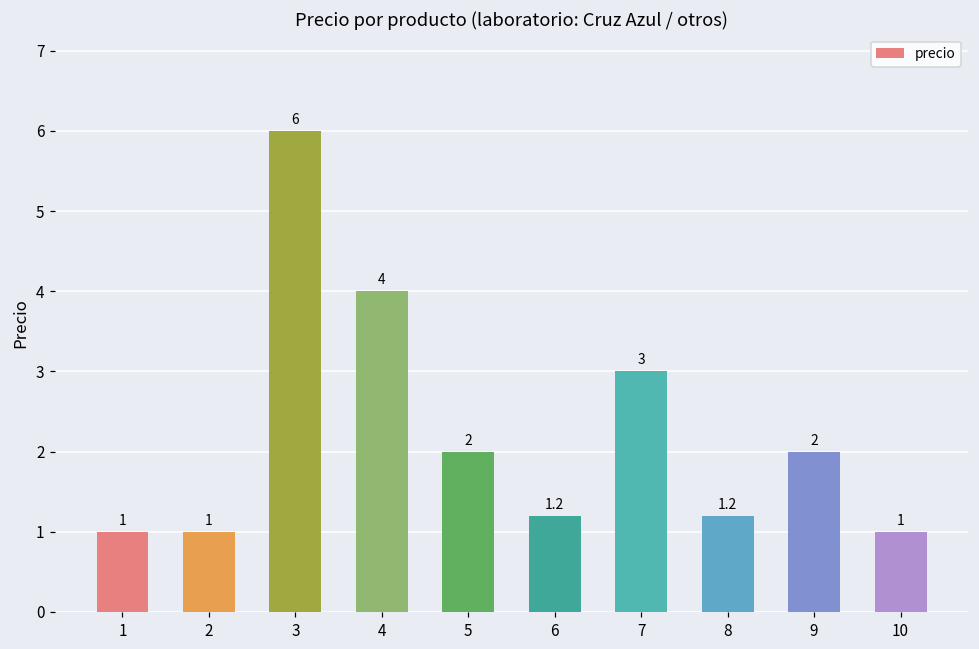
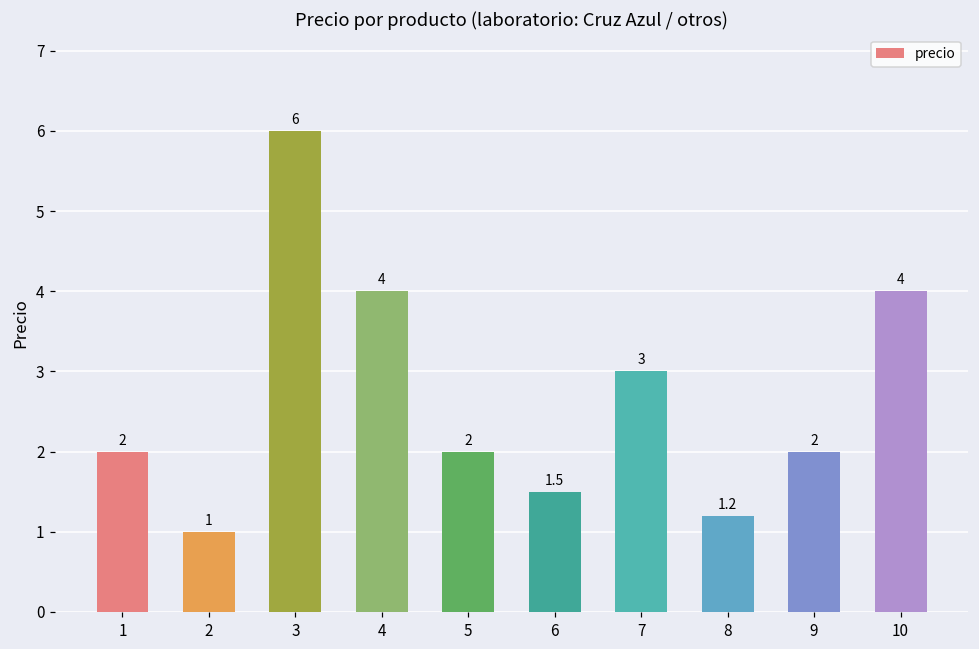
1: 1 -> 2
6: 1.2 -> 1.5
10: 1 -> 4
